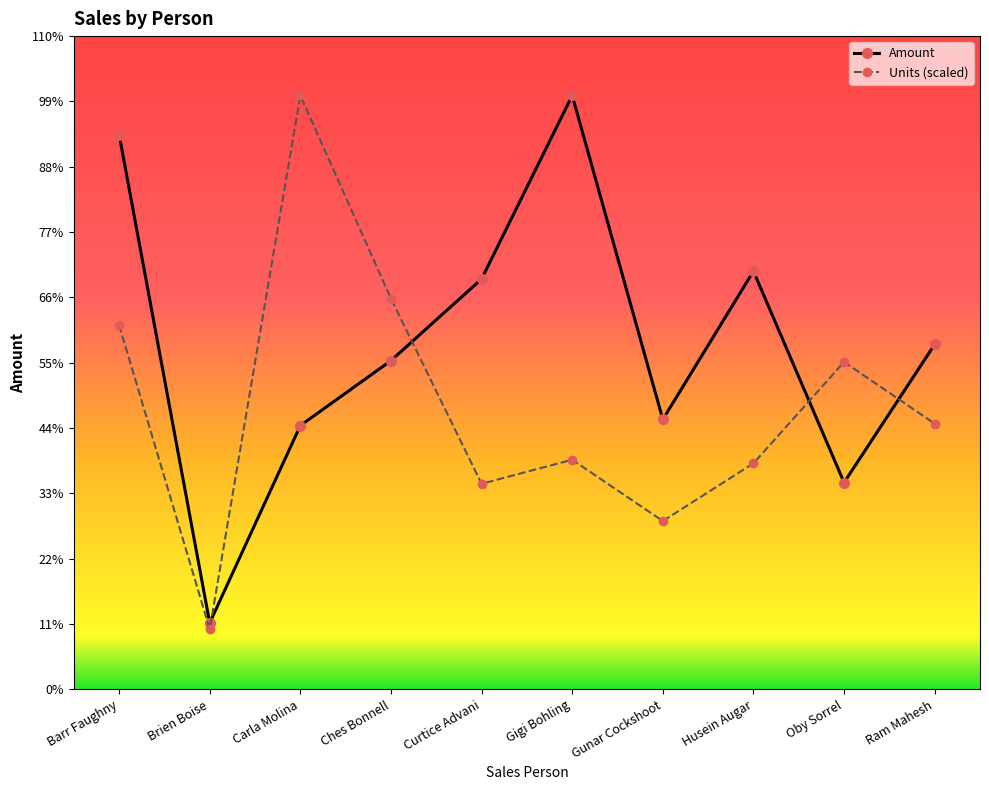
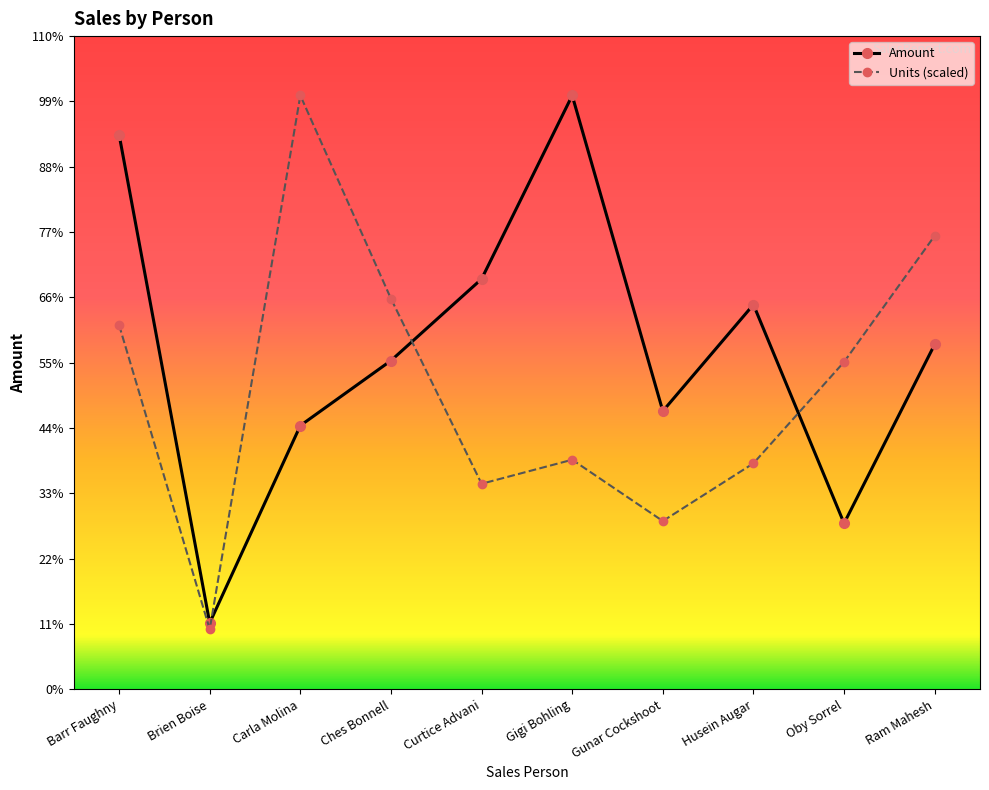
Amount, Gunar Cockshoot: 45% -> 47%
Amount, Husein Augar: 70% -> 65%
Amount, Oby Sorrel: 35% -> 28%
Units (scaled), Ram Mahesh: 45% -> 76%
